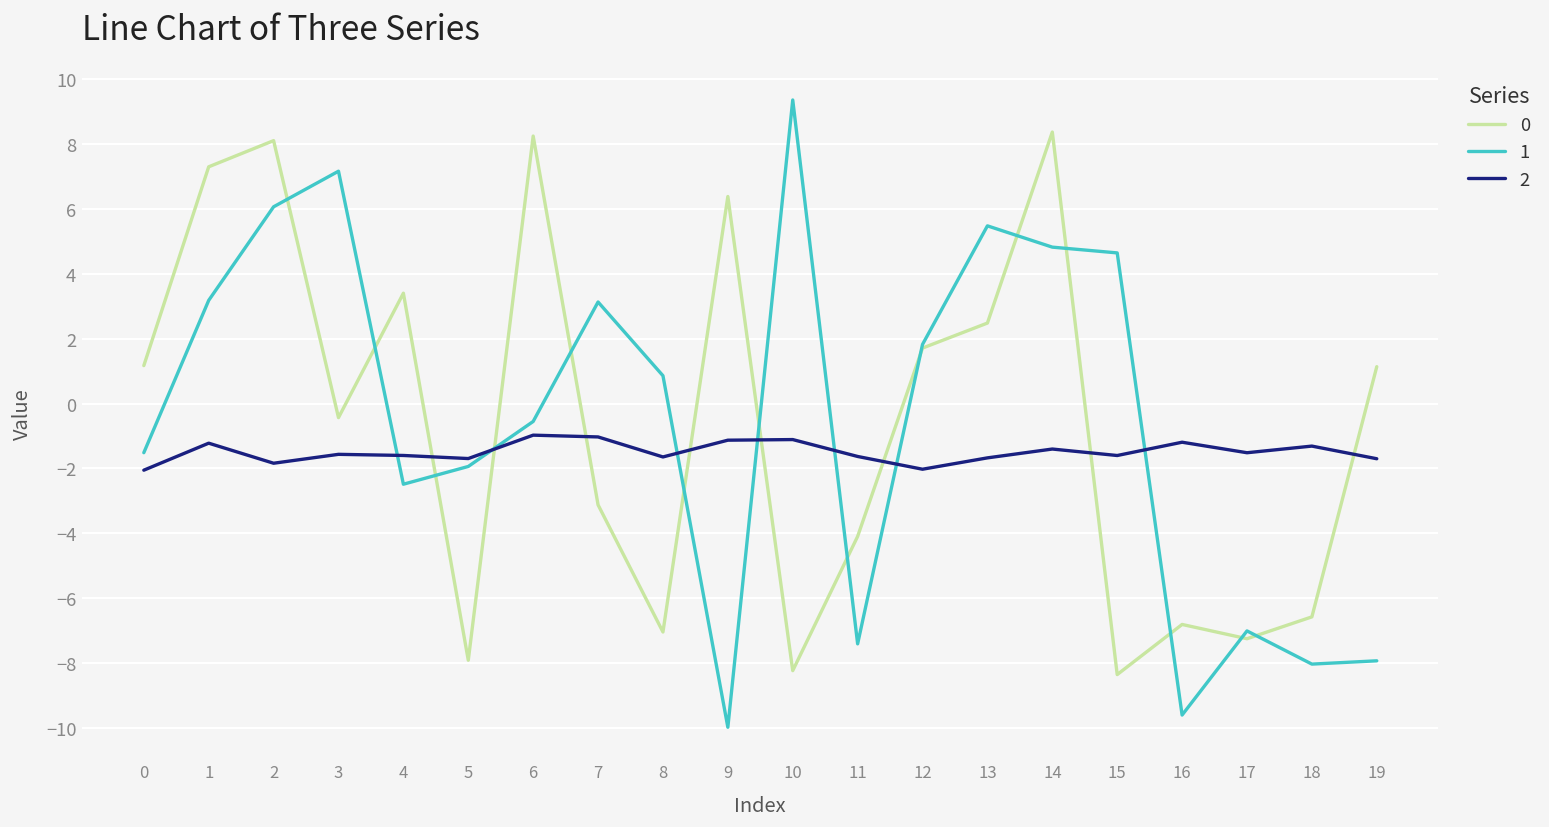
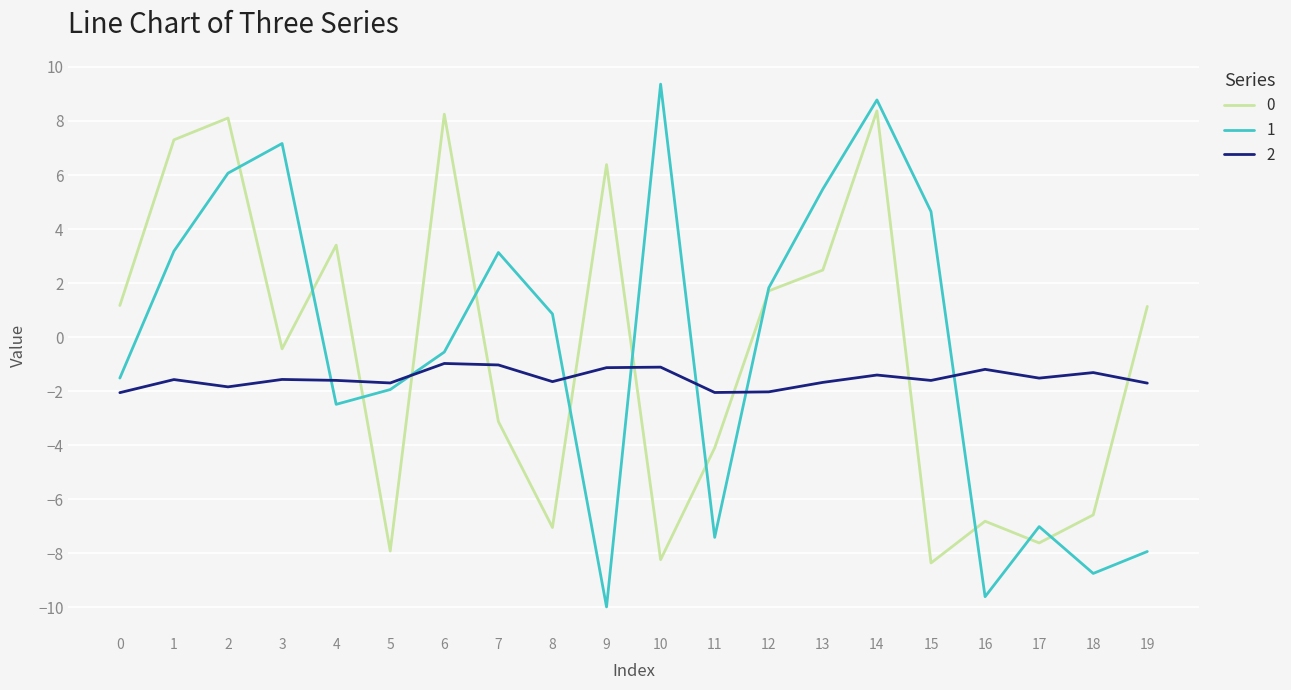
2, 1: -1.2 -> -1.6
2, 11: -1.6 -> -2.0
1, 14: 4.8 -> 8.8
0, 17: -7.3 -> -7.6
1, 18: -8.0 -> -8.7
